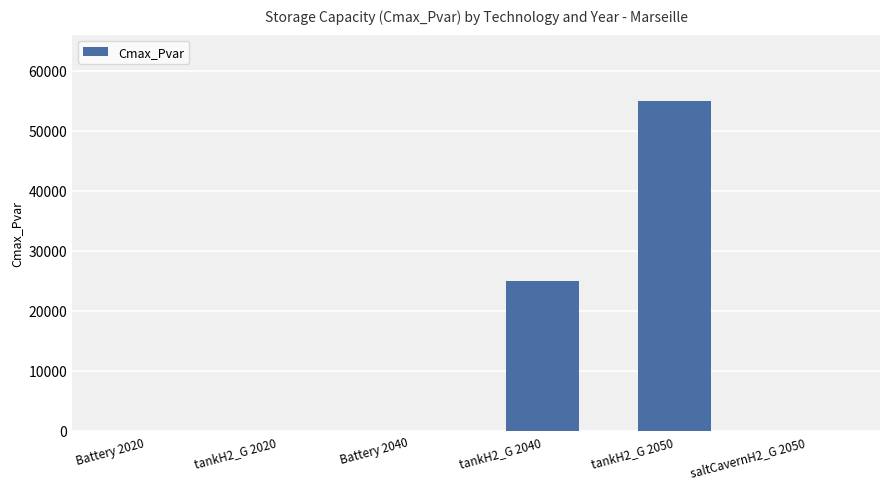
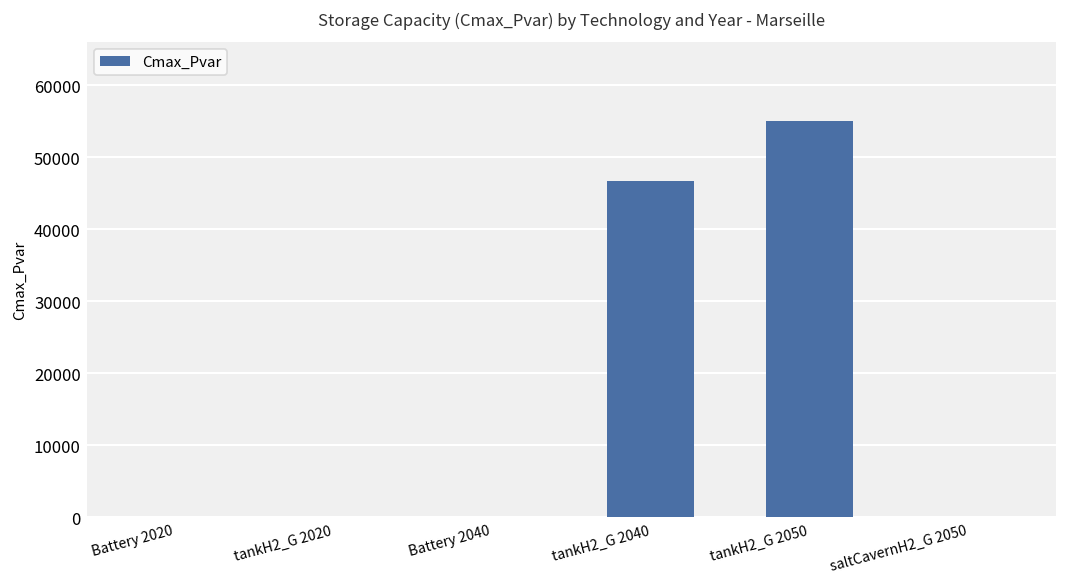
tankH2_G 2040: 25000 -> 47000
